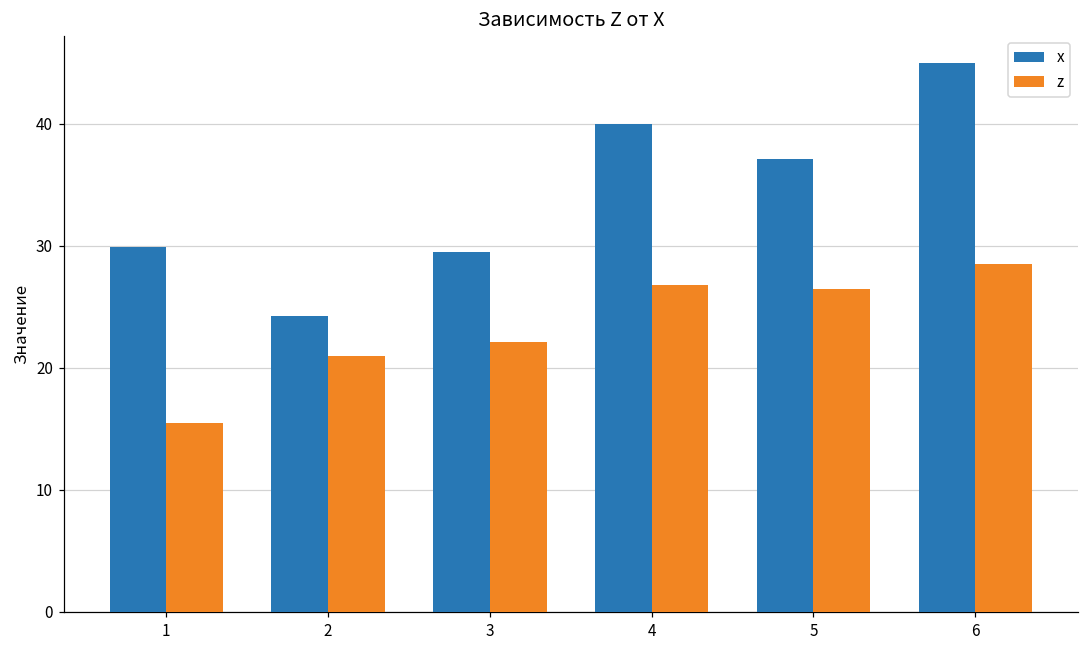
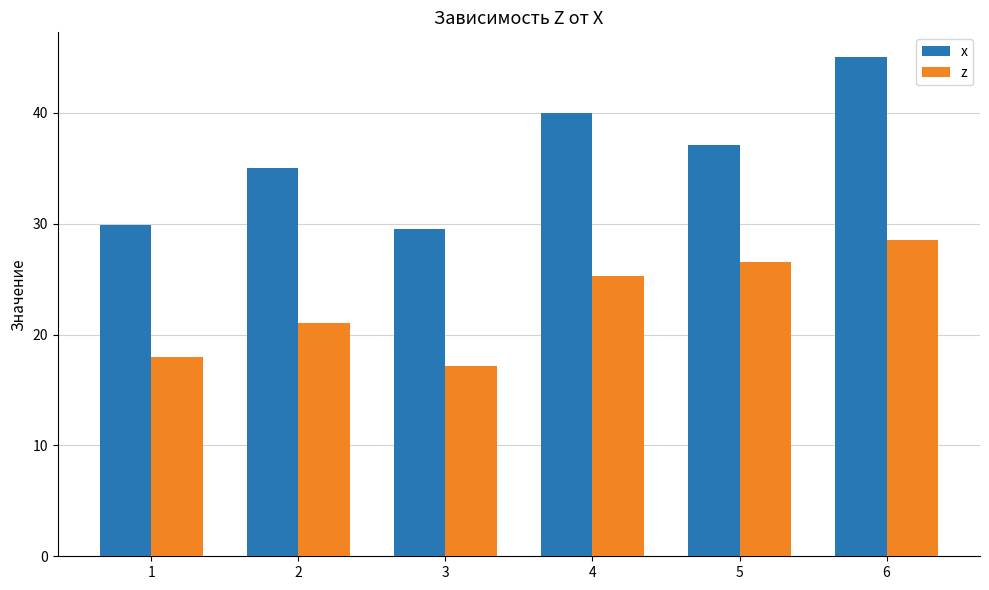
z, 1: 15.5 -> 18.0
x, 2: 24.3 -> 35.0
z, 3: 22.1 -> 17.2
z, 4: 26.8 -> 25.3
